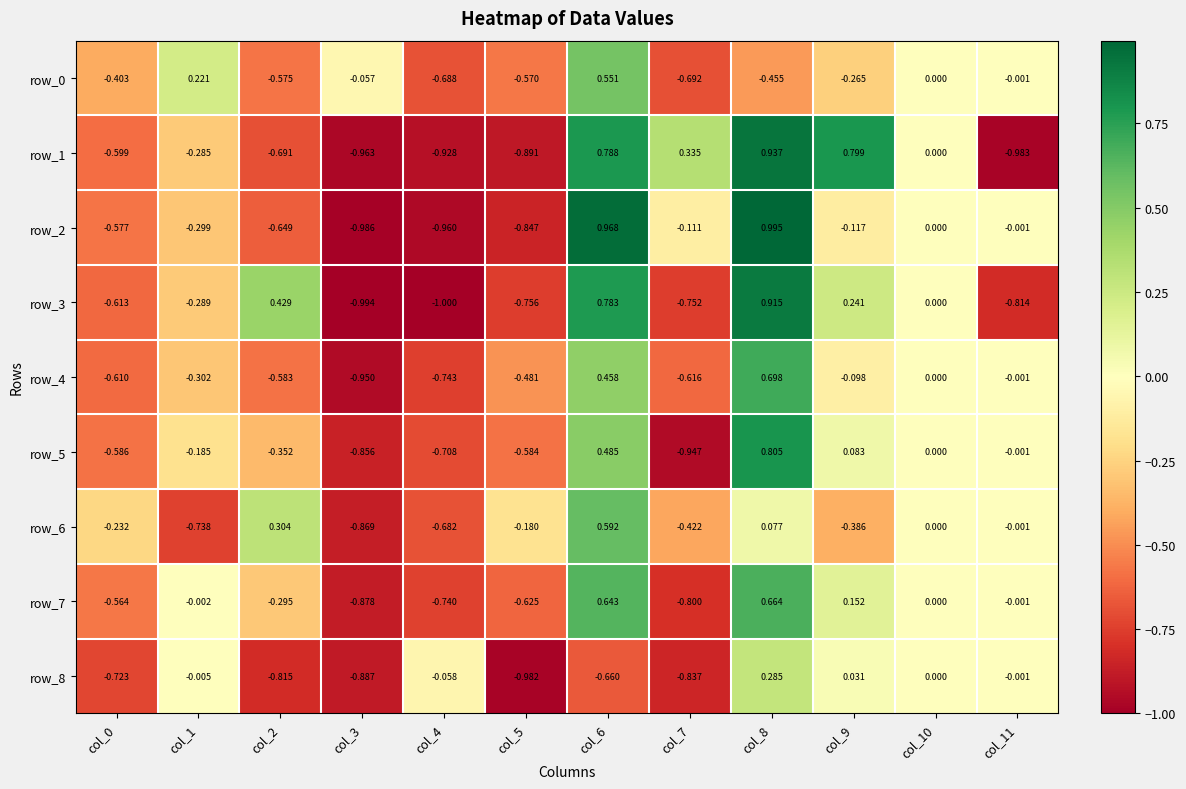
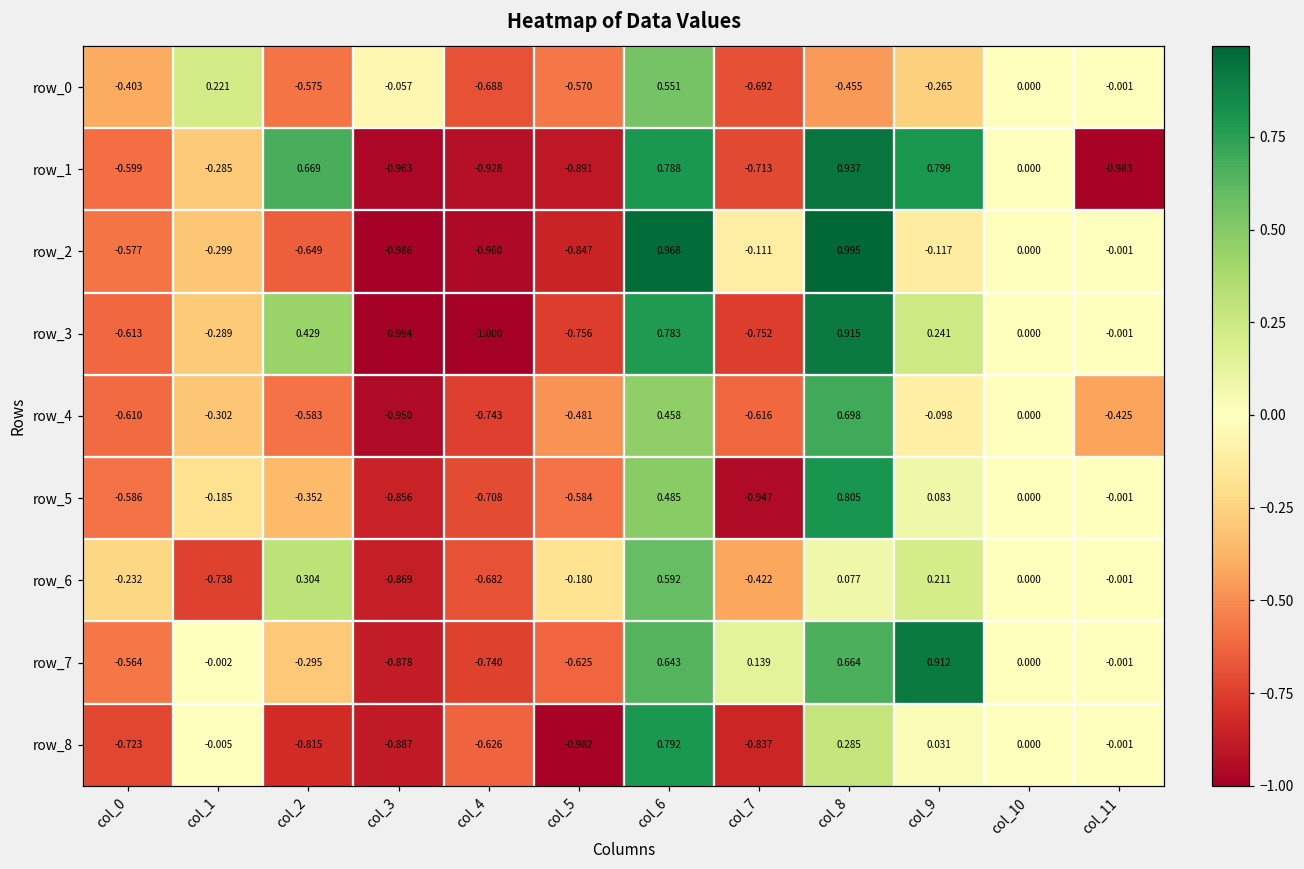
row_1, col_2: -0.691 -> 0.669
row_1, col_7: 0.335 -> -0.713
row_3, col_11: -0.814 -> -0.001
row_4, col_11: -0.001 -> -0.425
row_6, col_9: -0.386 -> 0.211
row_7, col_7: -0.800 -> 0.139
row_7, col_9: 0.152 -> 0.912
row_8, col_4: -0.058 -> -0.626
row_8, col_6: -0.660 -> 0.792
